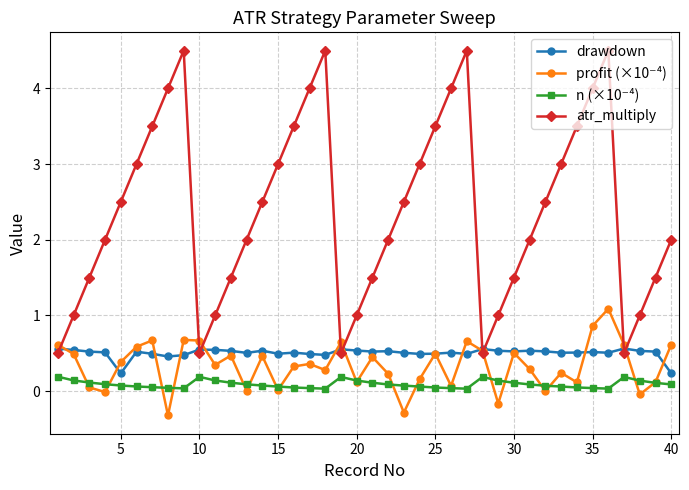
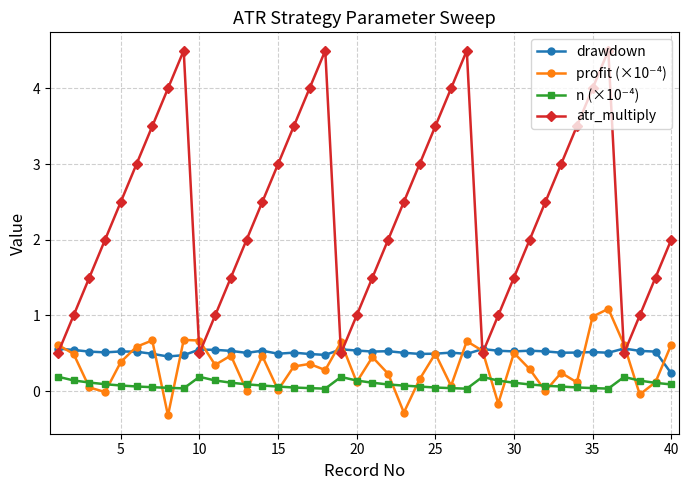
drawdown, 5: 0.2 -> 0.5
profit (×10⁻⁴), 35: 0.9 -> 1.0
